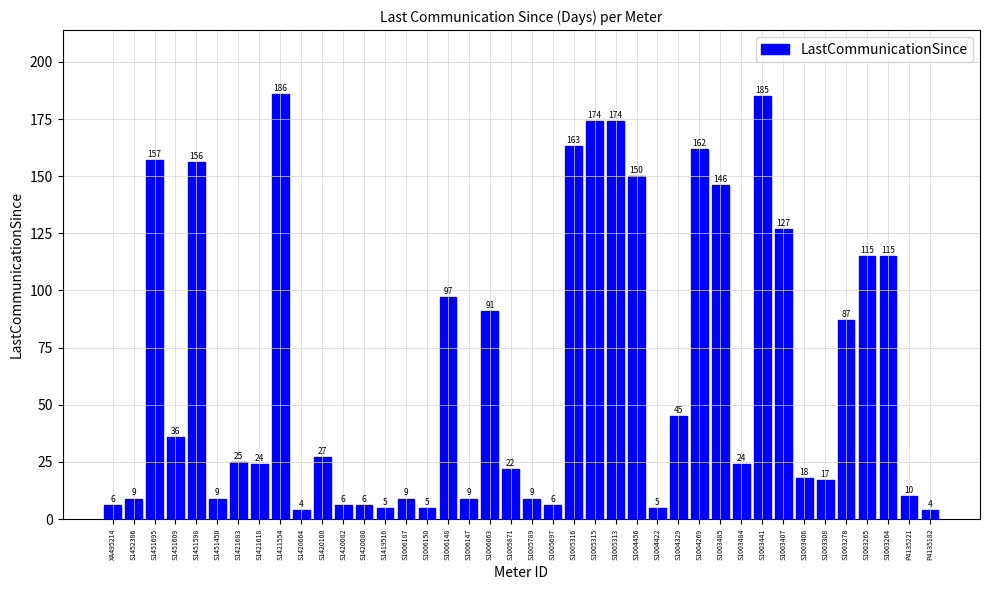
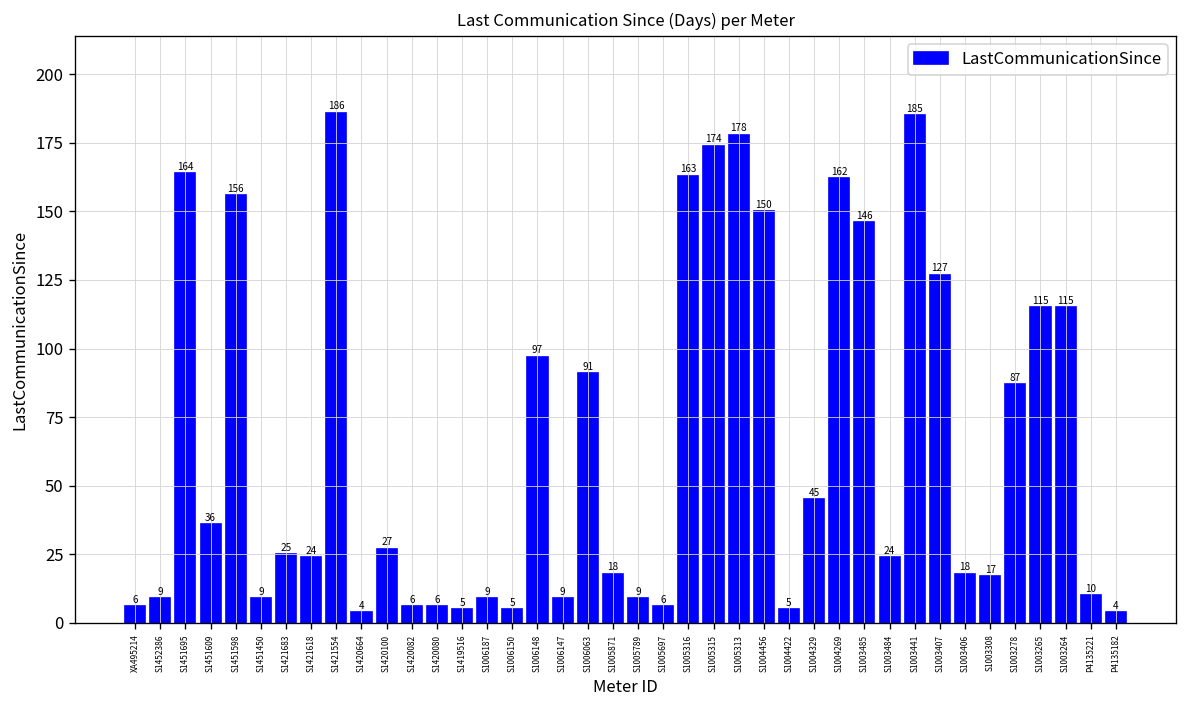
S1451695: 157 -> 164
S1005871: 22 -> 18
S1005313: 174 -> 178
